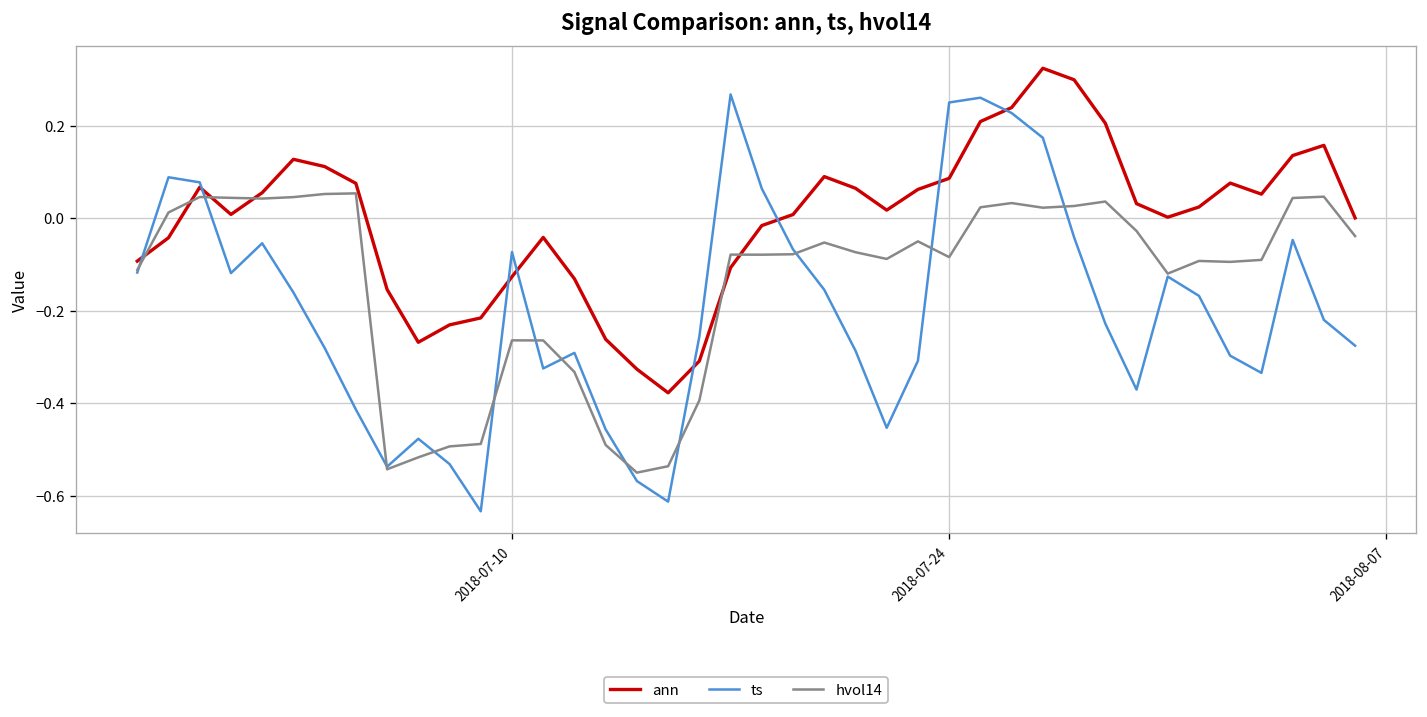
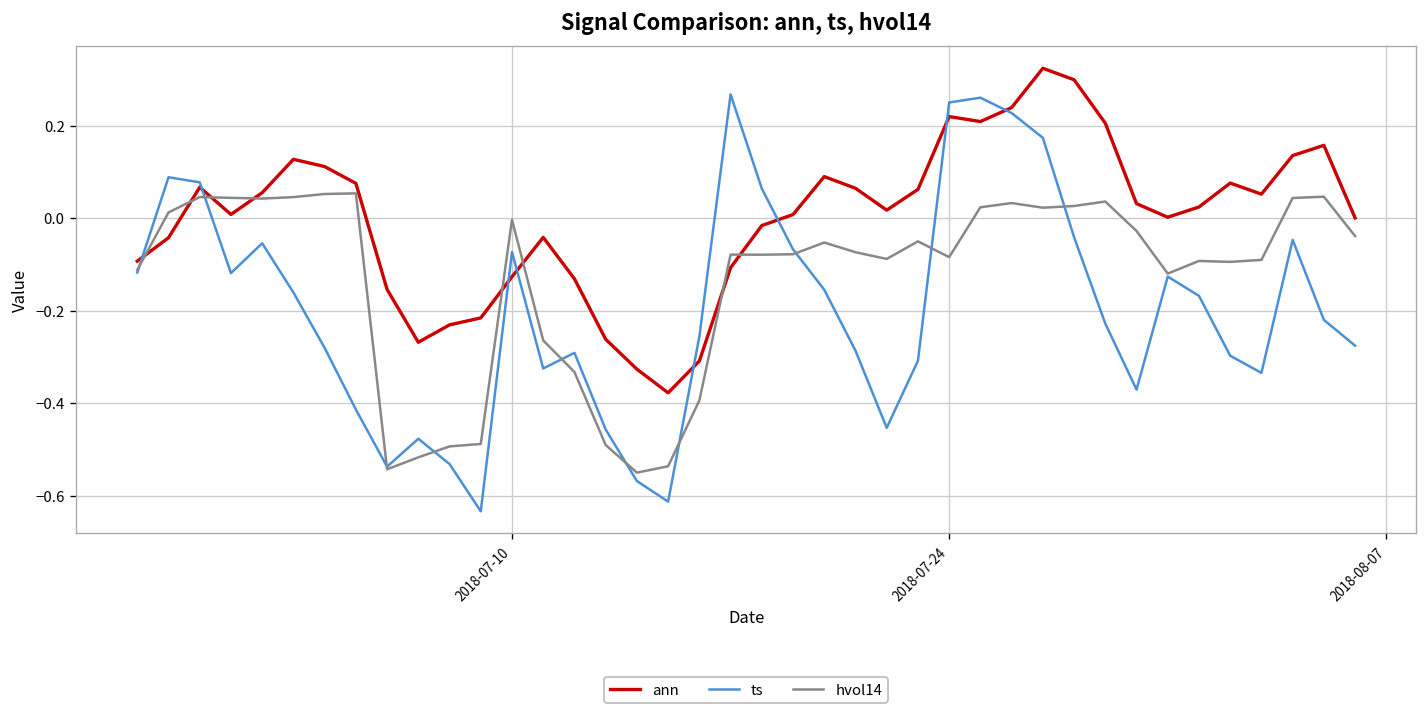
hvol14, 2018-07-10: -0.26 -> 0.00
ann, 2018-07-24: 0.09 -> 0.22
